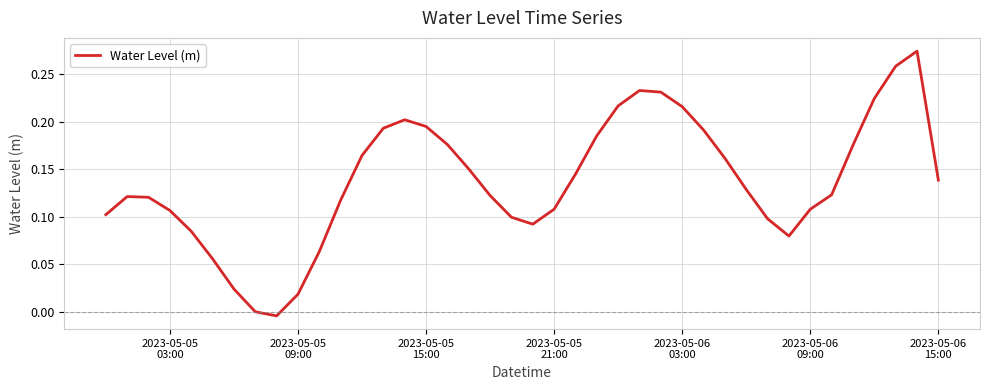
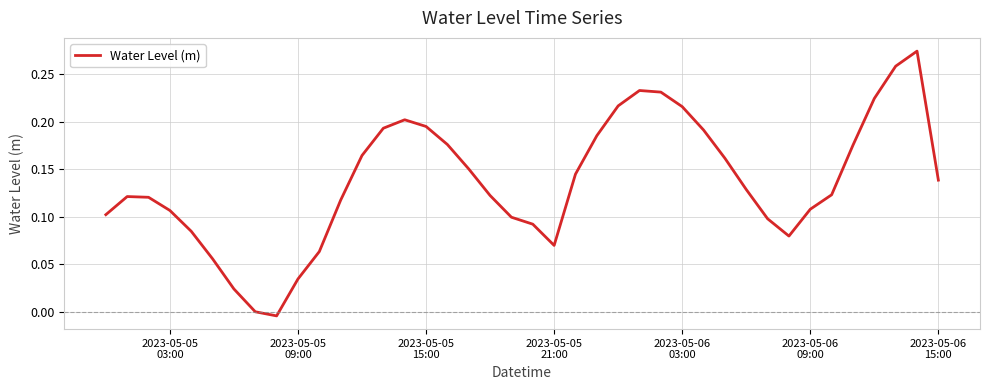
2023-05-05 09:00: 0.02 -> 0.03
2023-05-05 21:00: 0.11 -> 0.07
